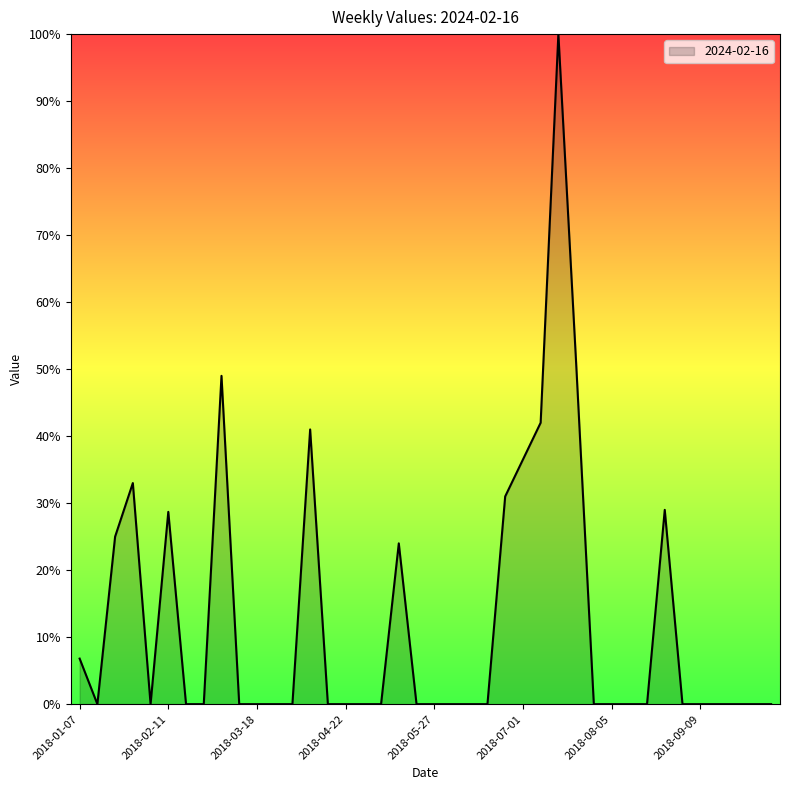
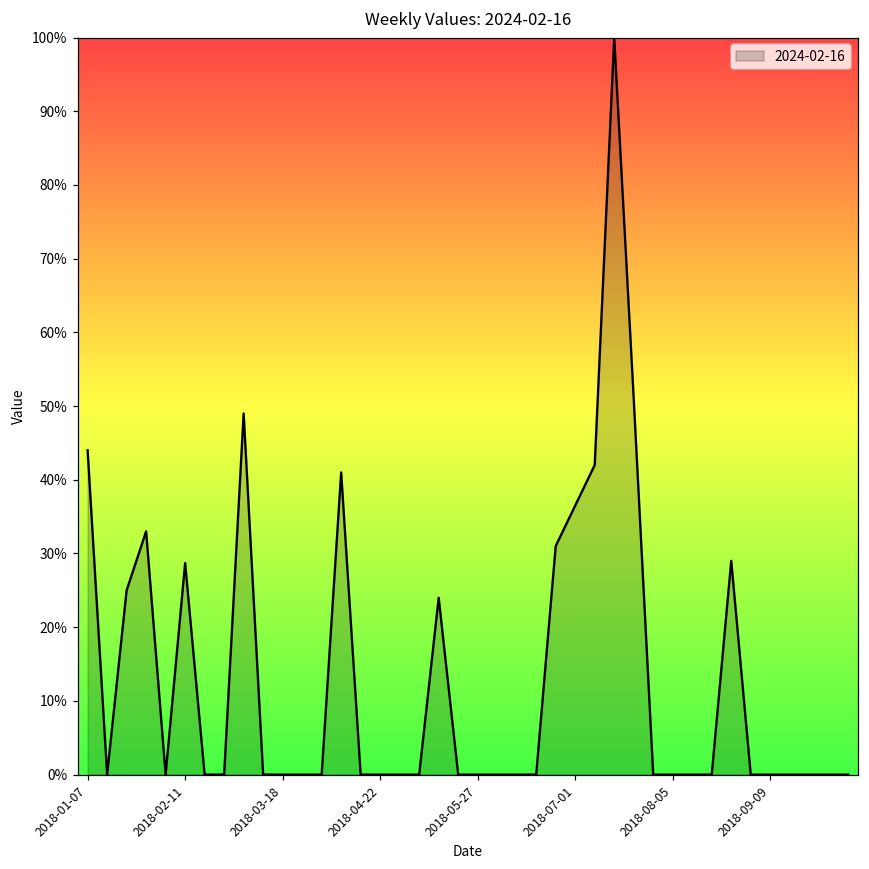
2018-01-07: 7% -> 44%
